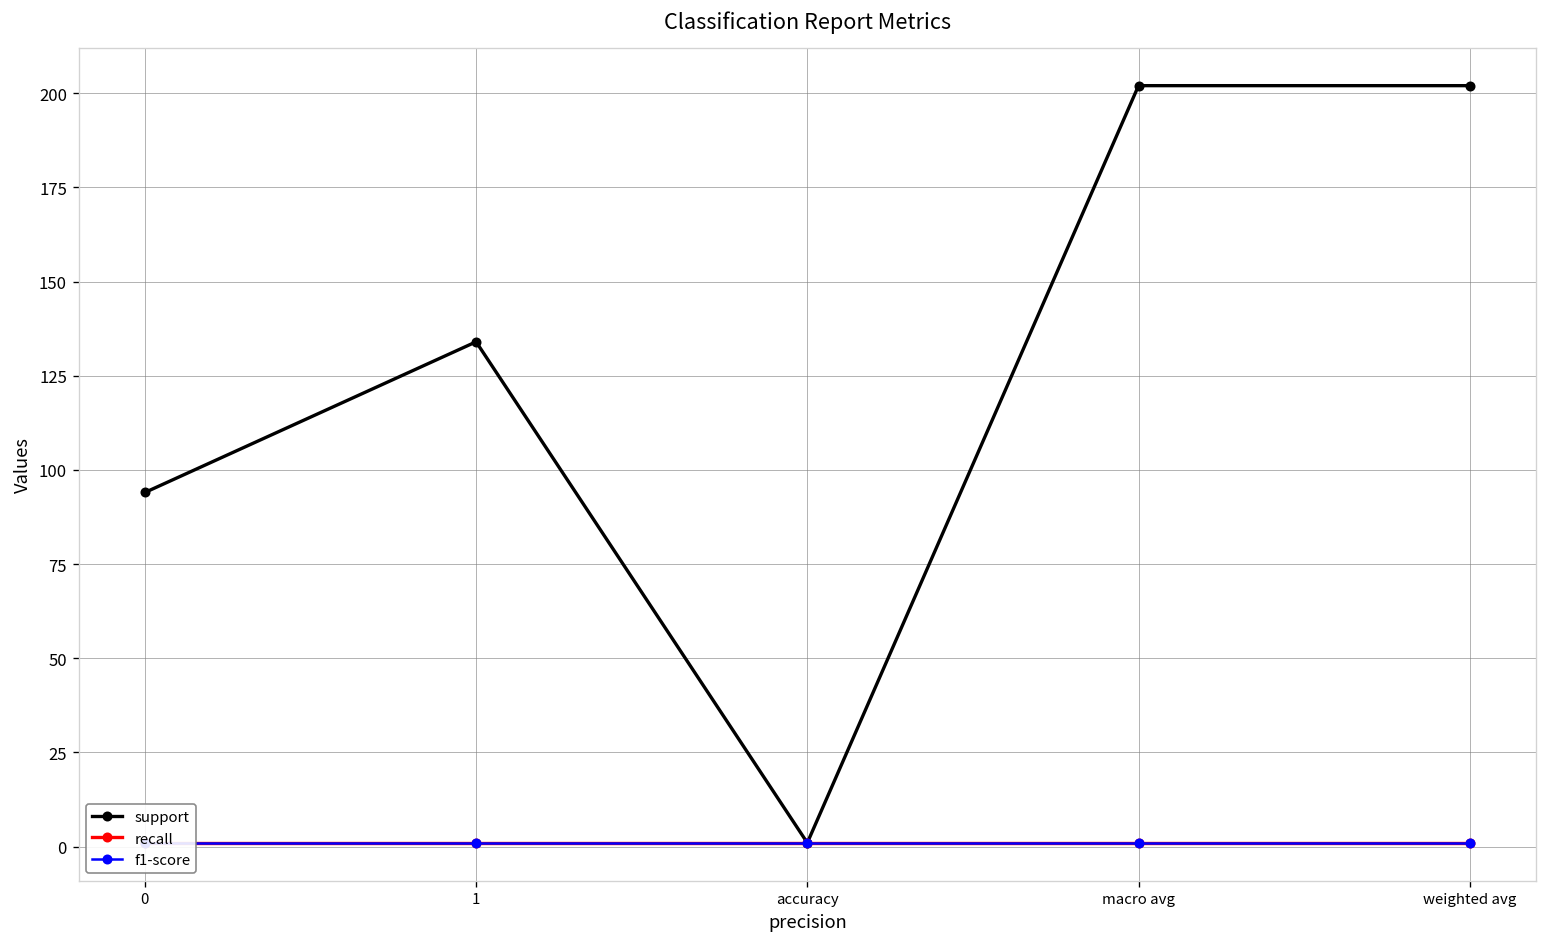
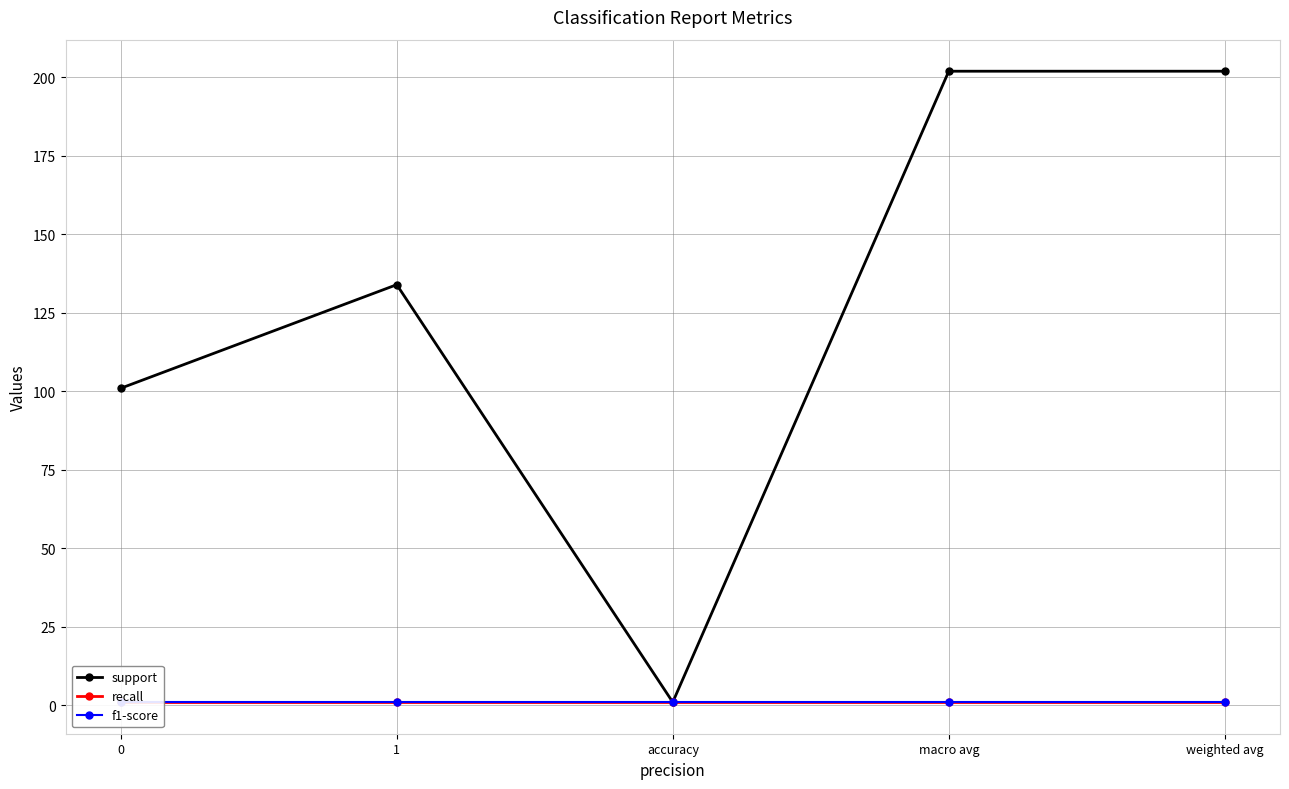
support, 0: 94 -> 101
